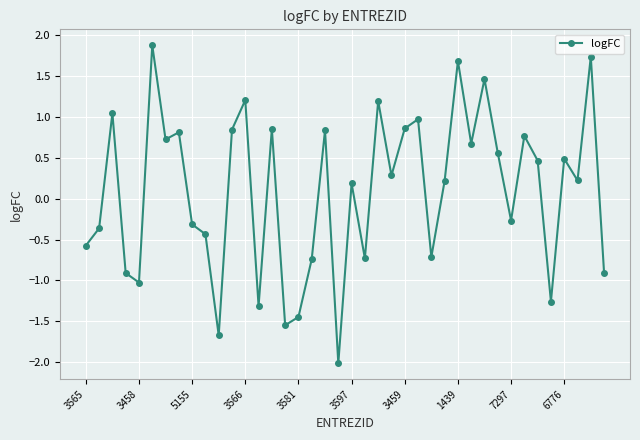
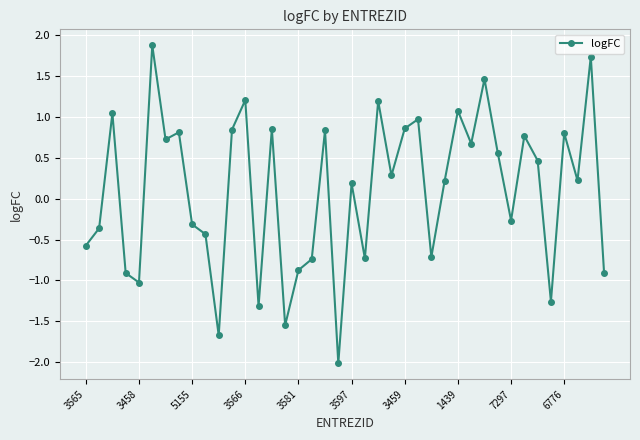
3581: -1.4 -> -0.9
1439: 1.7 -> 1.1
6776: 0.5 -> 0.8
